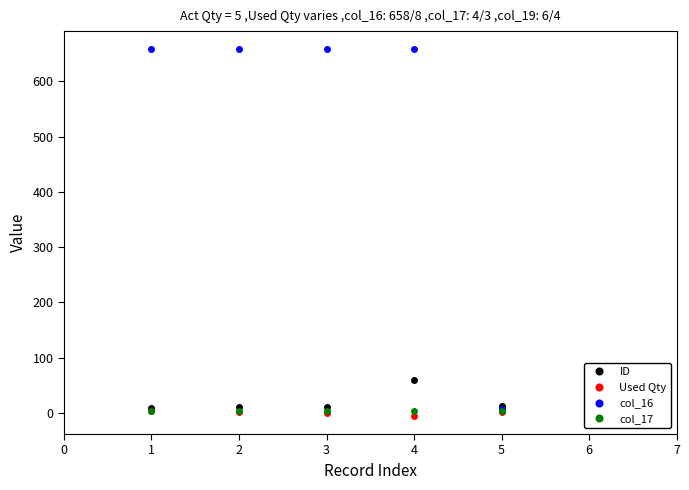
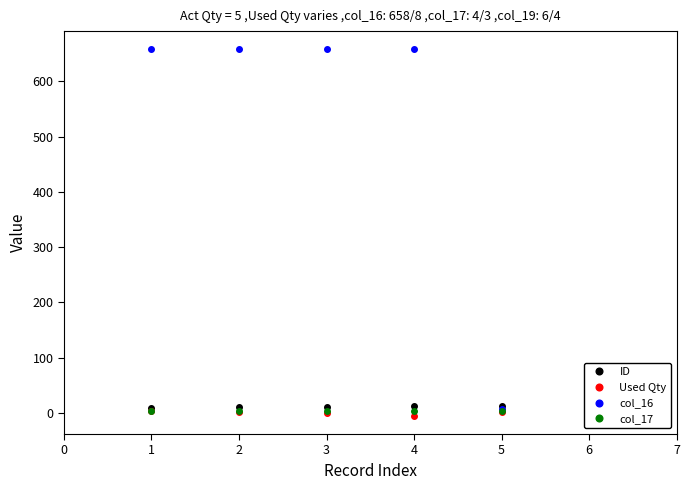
ID, 4: 60 -> 10
